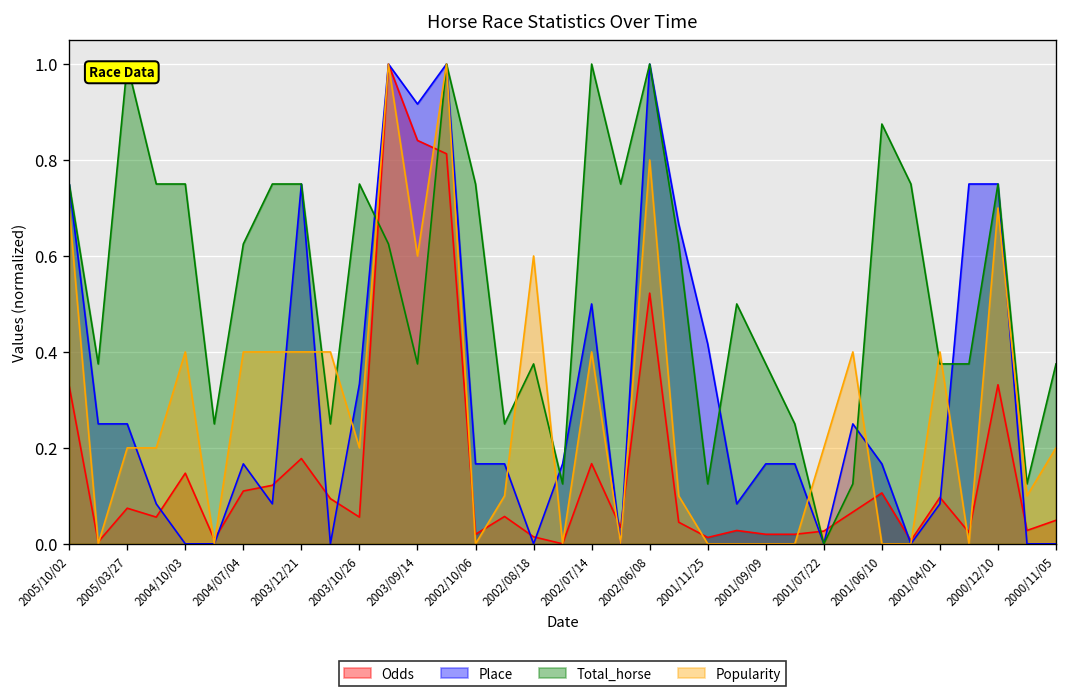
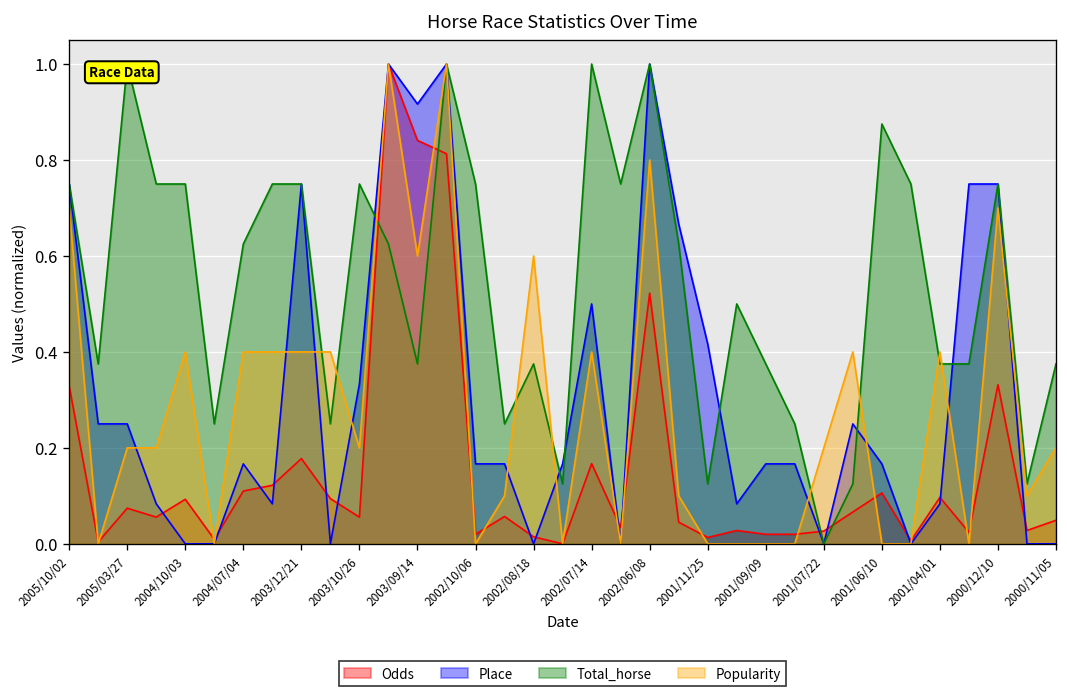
Odds, 2004/10/03: 0.15 -> 0.09
